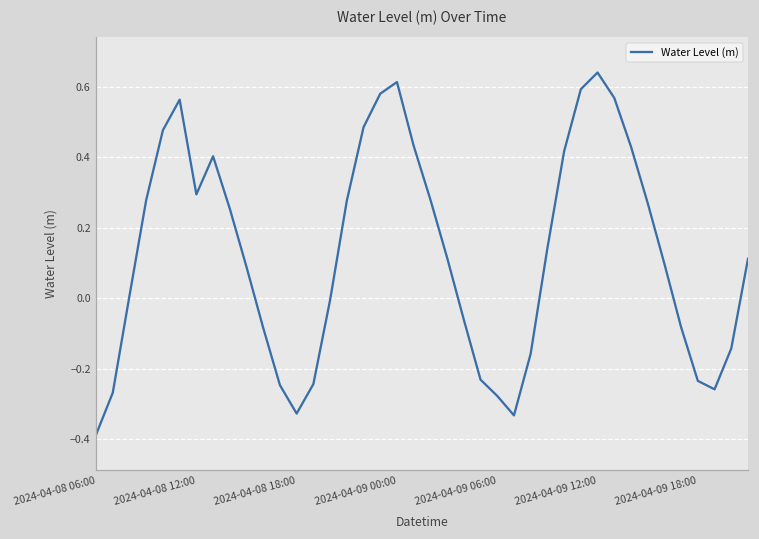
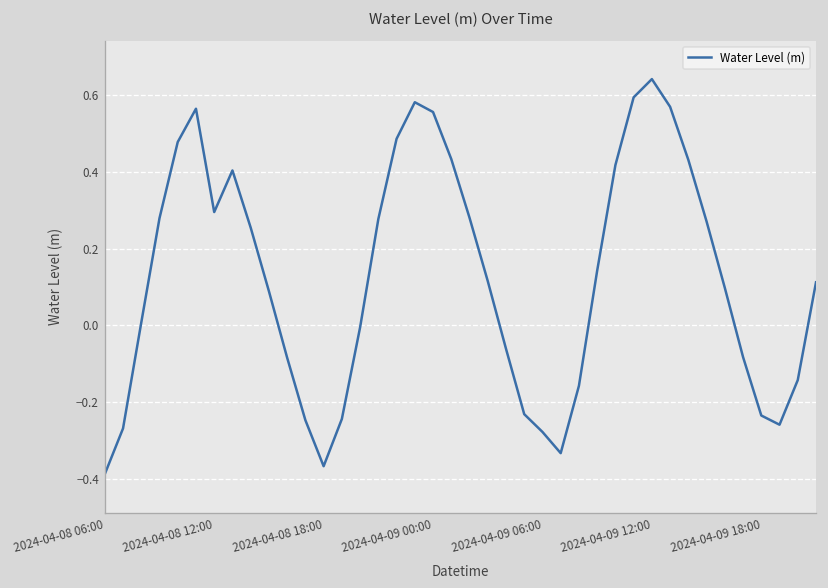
2024-04-08 18:00: -0.33 -> -0.37
2024-04-09 00:00: 0.61 -> 0.56
